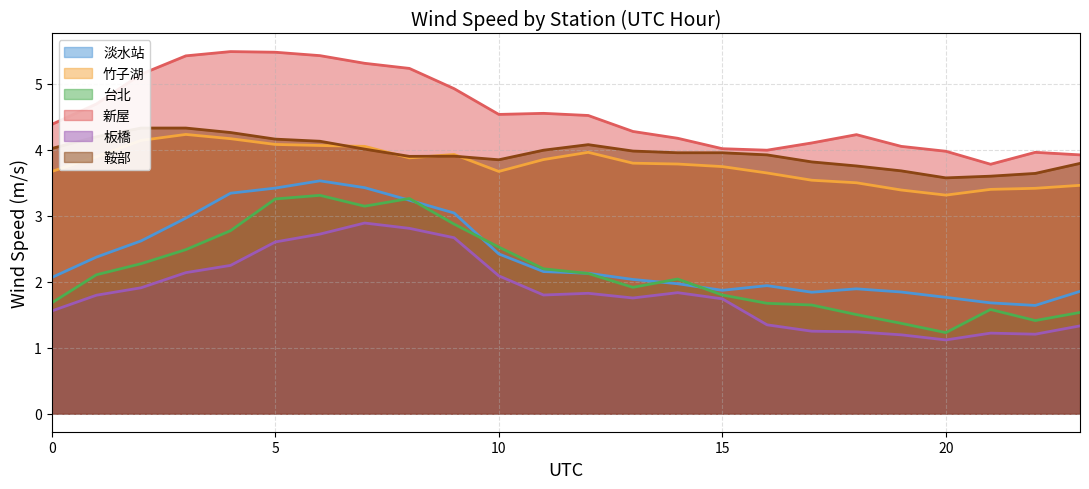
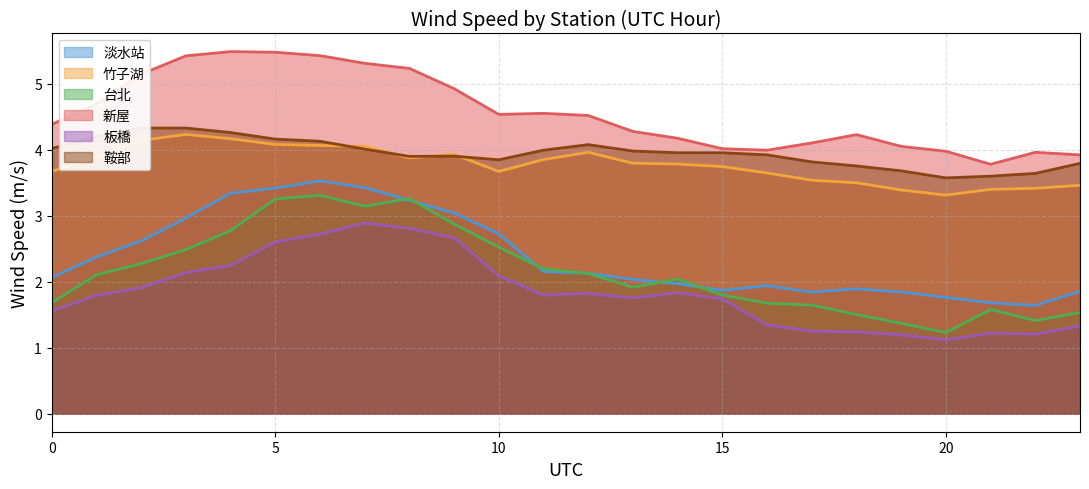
淡水站, 10: 2.4 -> 2.7
